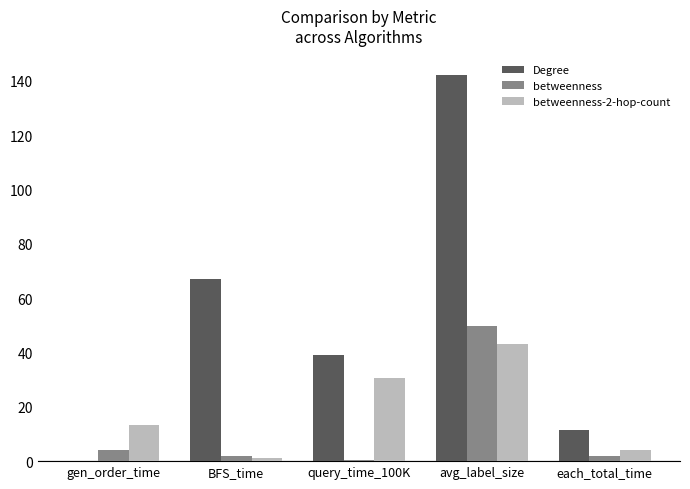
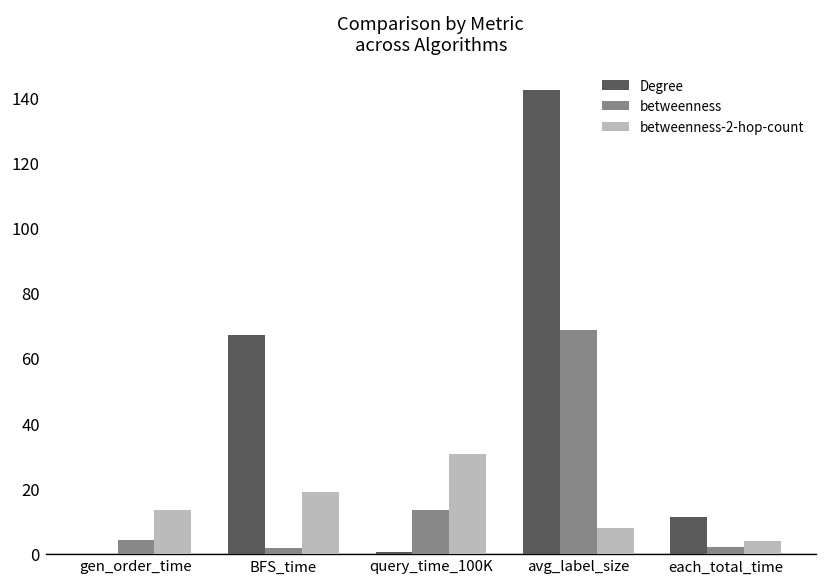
betweenness-2-hop-count, BFS_time: 1 -> 19
Degree, query_time_100K: 39 -> 0
betweenness, query_time_100K: 0 -> 13
betweenness, avg_label_size: 50 -> 69
betweenness-2-hop-count, avg_label_size: 43 -> 8
